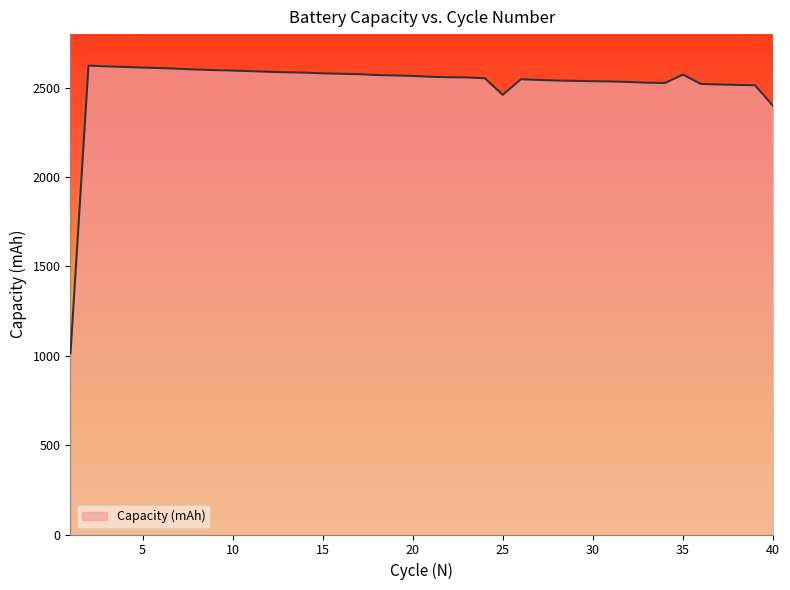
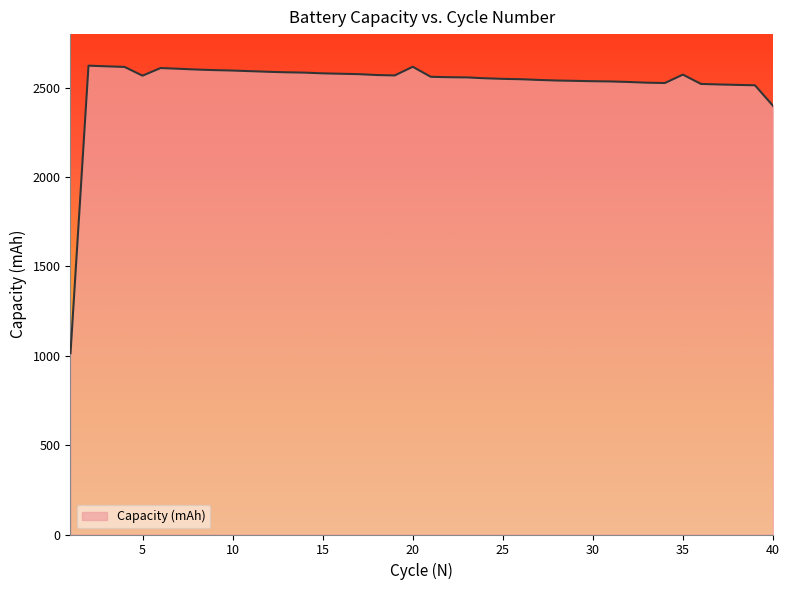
5: 2610 -> 2570
20: 2570 -> 2620
25: 2460 -> 2550
